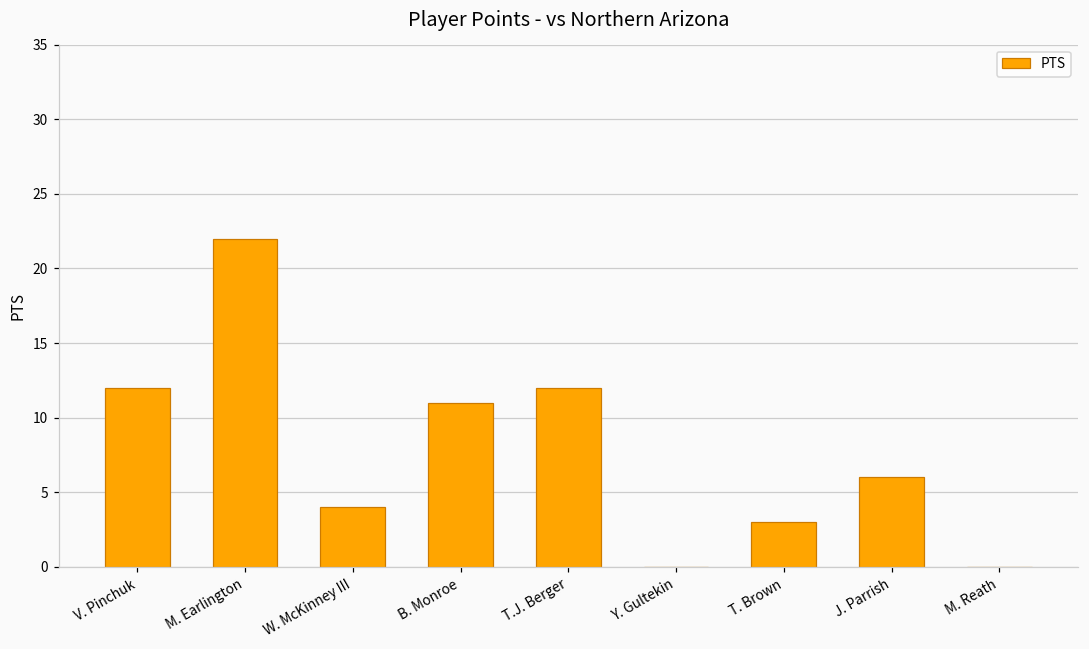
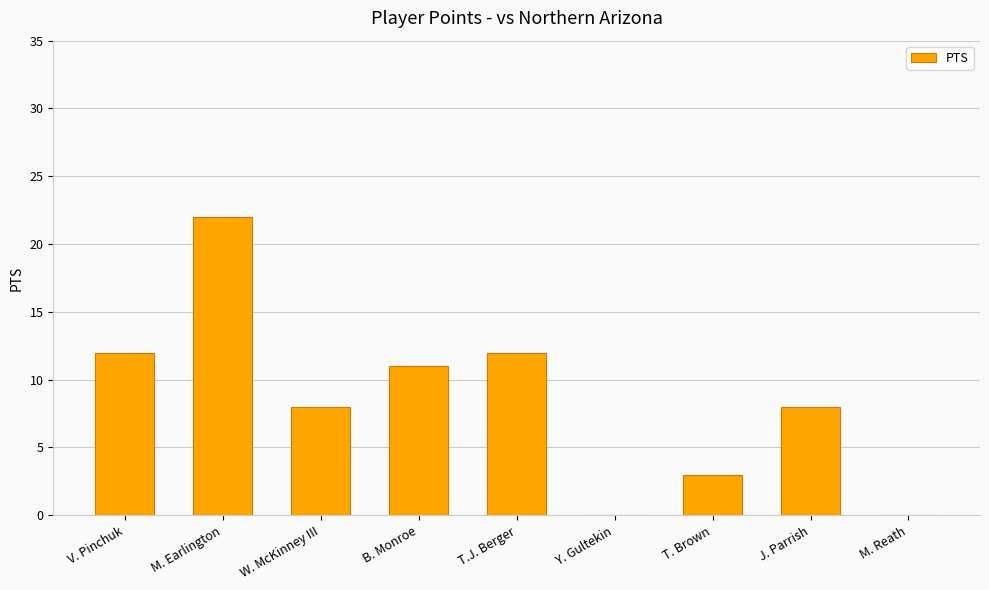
W. McKinney III: 4 -> 8
J. Parrish: 6 -> 8
